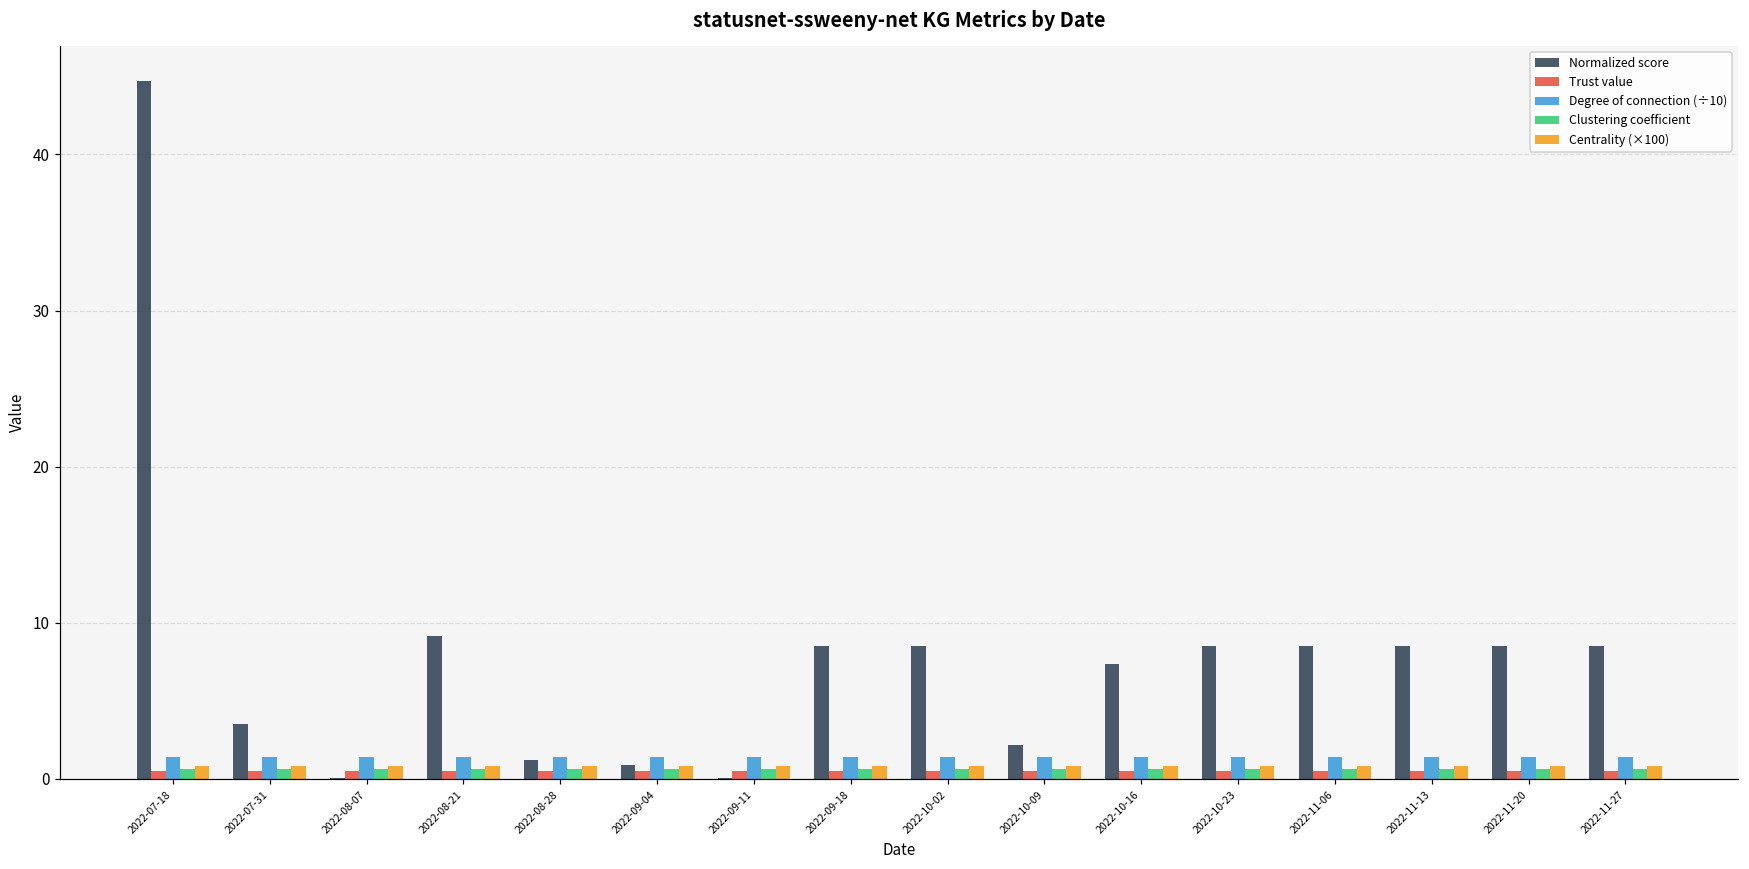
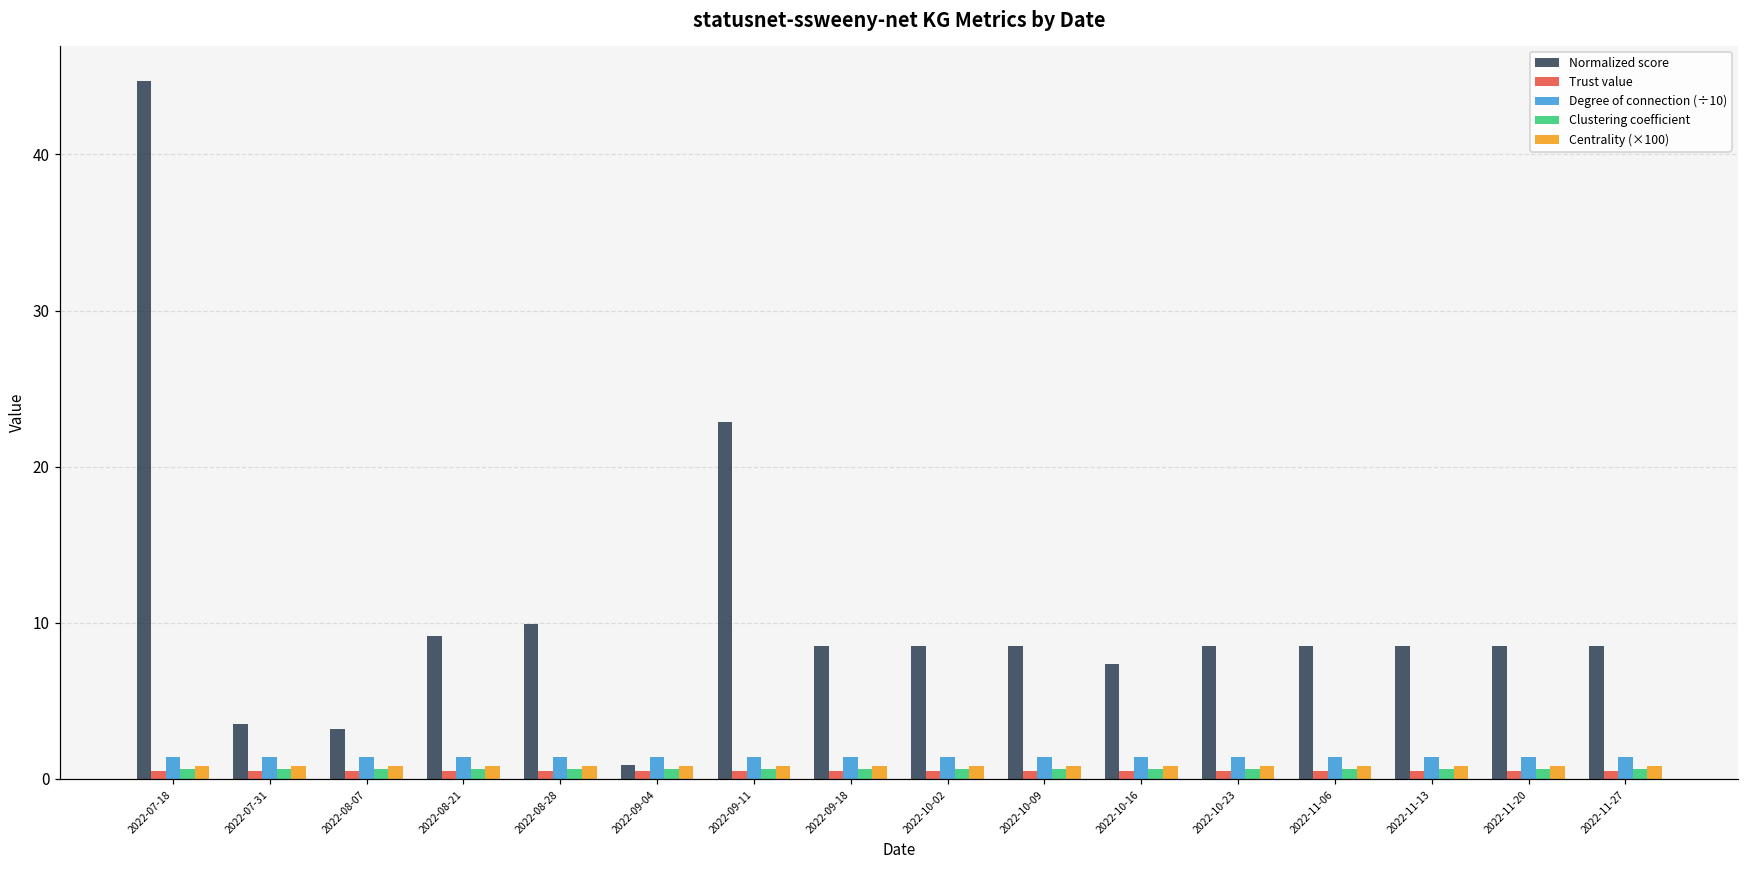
Normalized score, 2022-08-07: 0.1 -> 3.2
Normalized score, 2022-08-28: 1.2 -> 9.9
Normalized score, 2022-09-11: 0.1 -> 22.9
Normalized score, 2022-10-09: 2.2 -> 8.5
